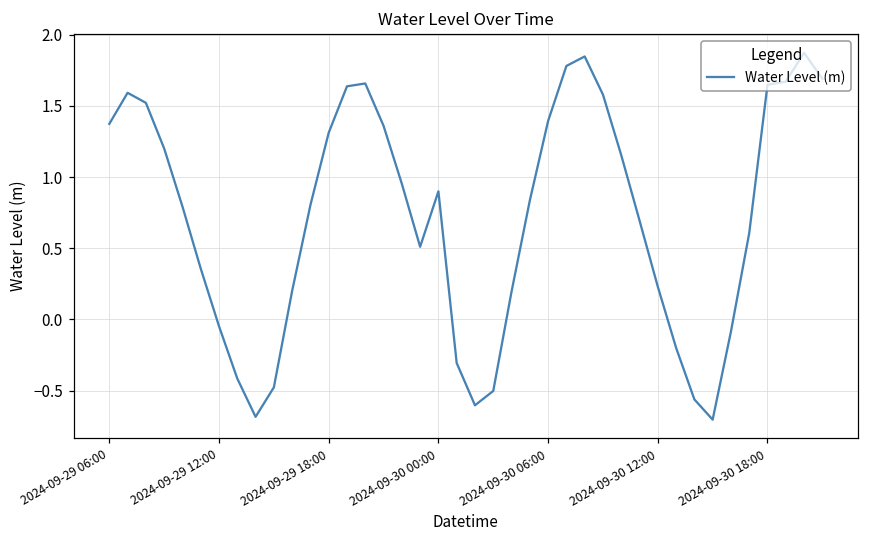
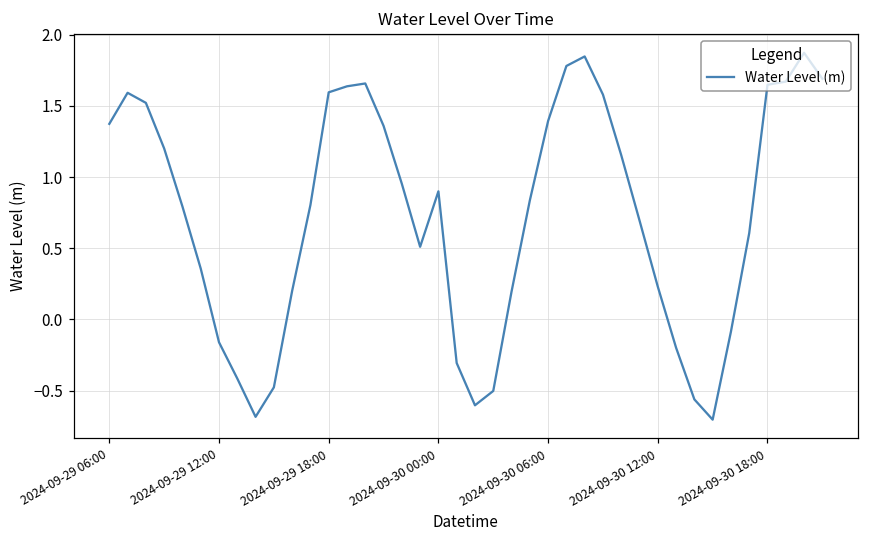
2024-09-29 12:00: -0.05 -> -0.16
2024-09-29 18:00: 1.31 -> 1.60
